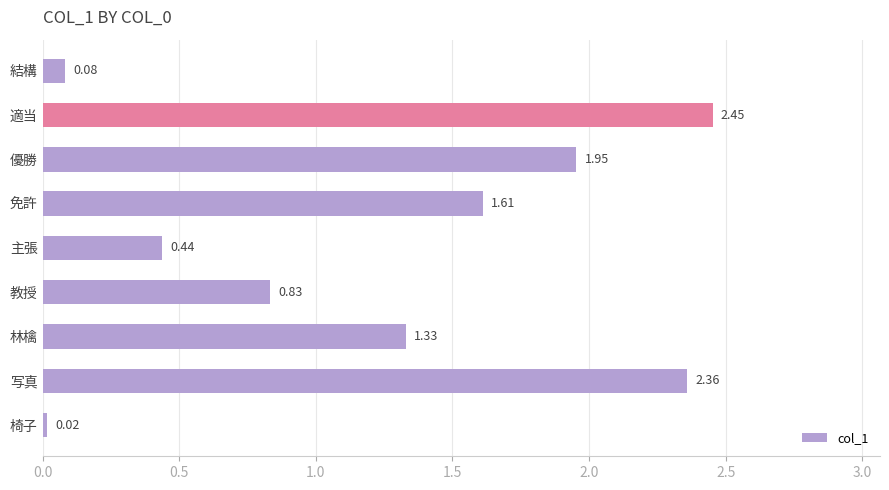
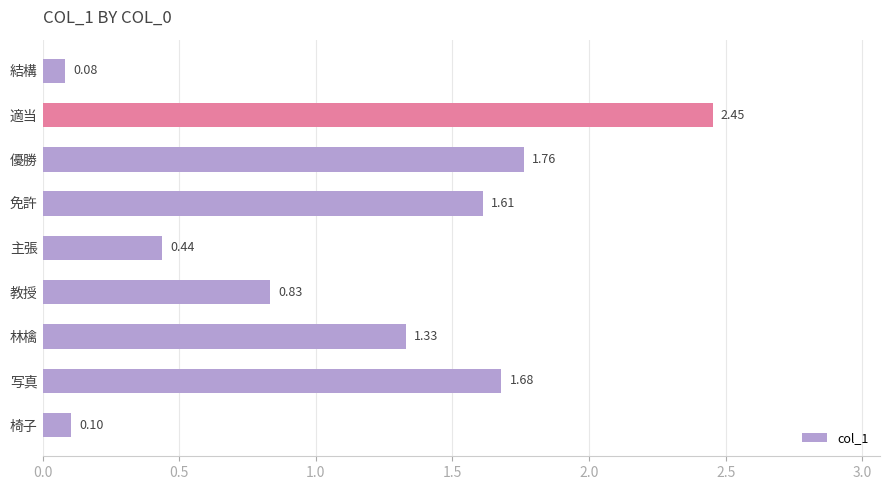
優勝: 1.95 -> 1.76
写真: 2.36 -> 1.68
椅子: 0.02 -> 0.10
